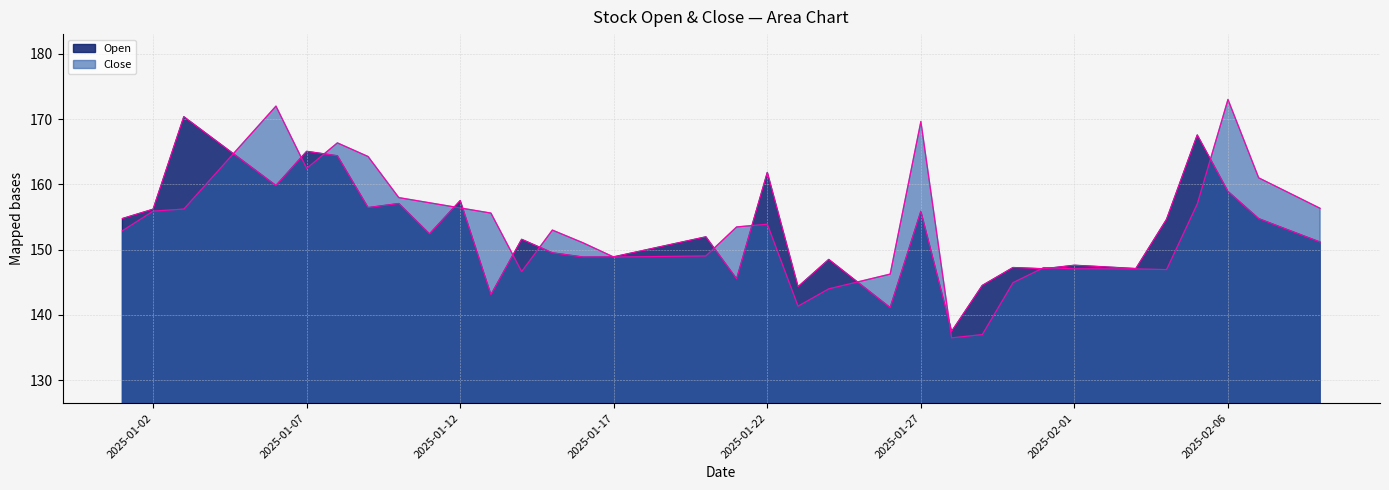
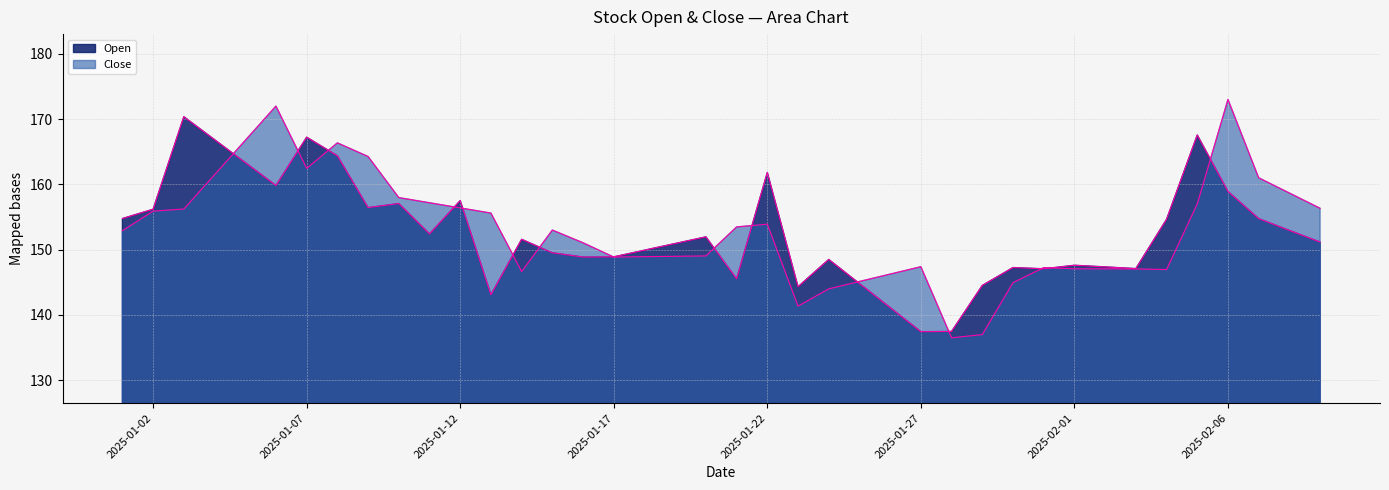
Open, 2025-01-07: 165 -> 167
Open, 2025-01-27: 156 -> 137
Close, 2025-01-27: 170 -> 147
